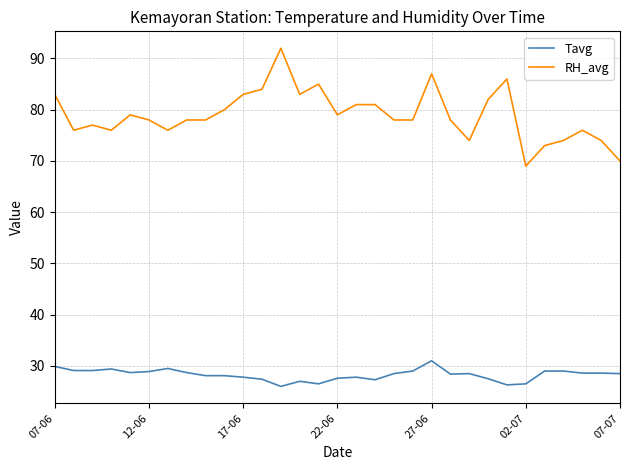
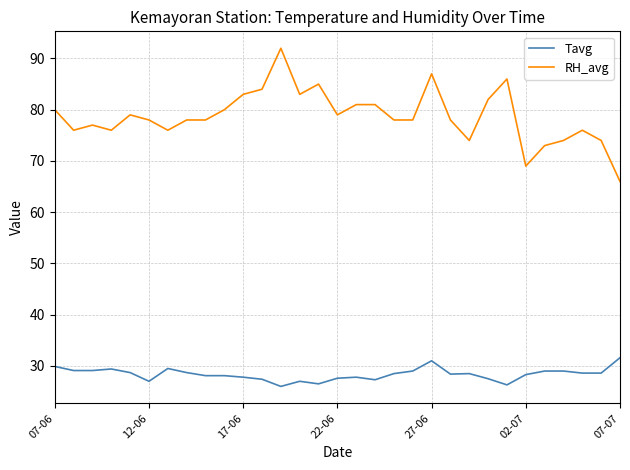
RH_avg, 07-06: 83 -> 80
Tavg, 12-06: 29 -> 27
Tavg, 02-07: 27 -> 28
Tavg, 07-07: 29 -> 32
RH_avg, 07-07: 70 -> 66
